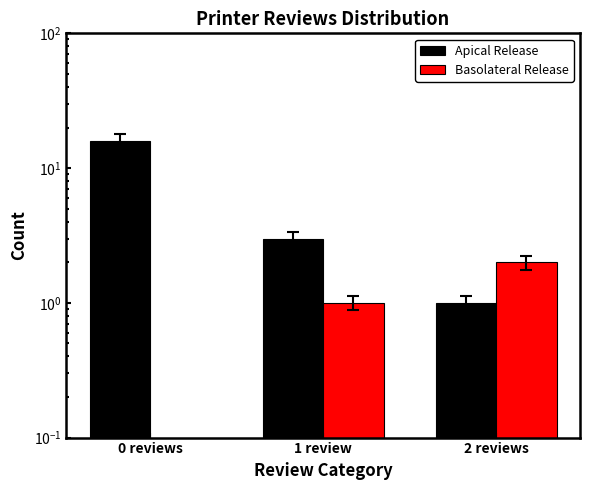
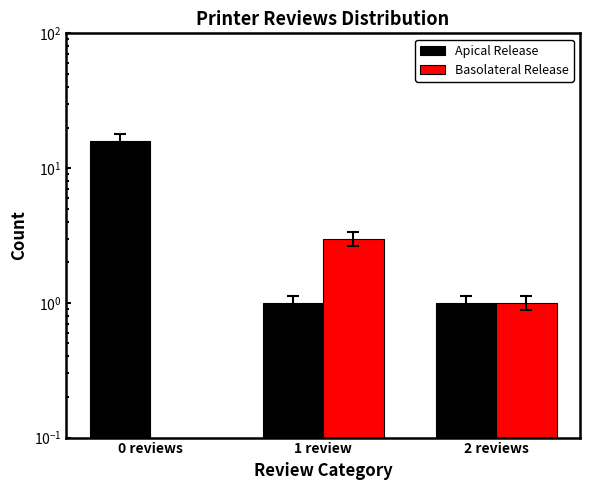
Apical Release, 1 review: 3 -> 1
Basolateral Release, 1 review: 1 -> 3
Basolateral Release, 2 reviews: 2 -> 1
